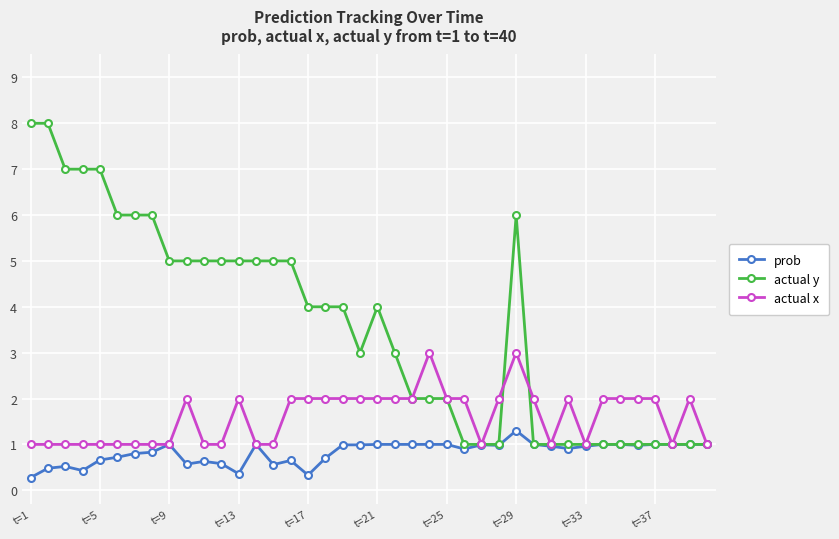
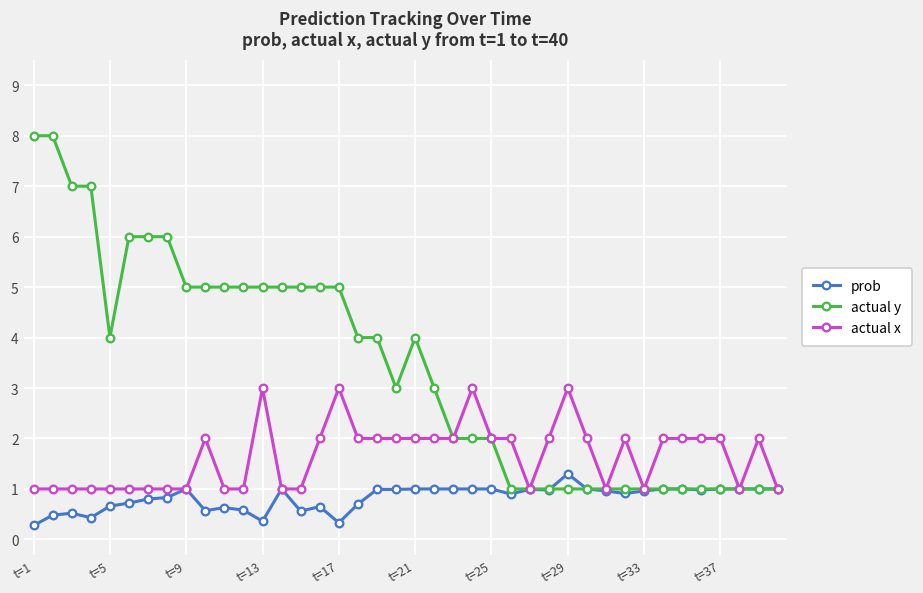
actual y, t=5: 7 -> 4
actual x, t=13: 2 -> 3
actual y, t=17: 4 -> 5
actual x, t=17: 2 -> 3
actual y, t=29: 6 -> 1
